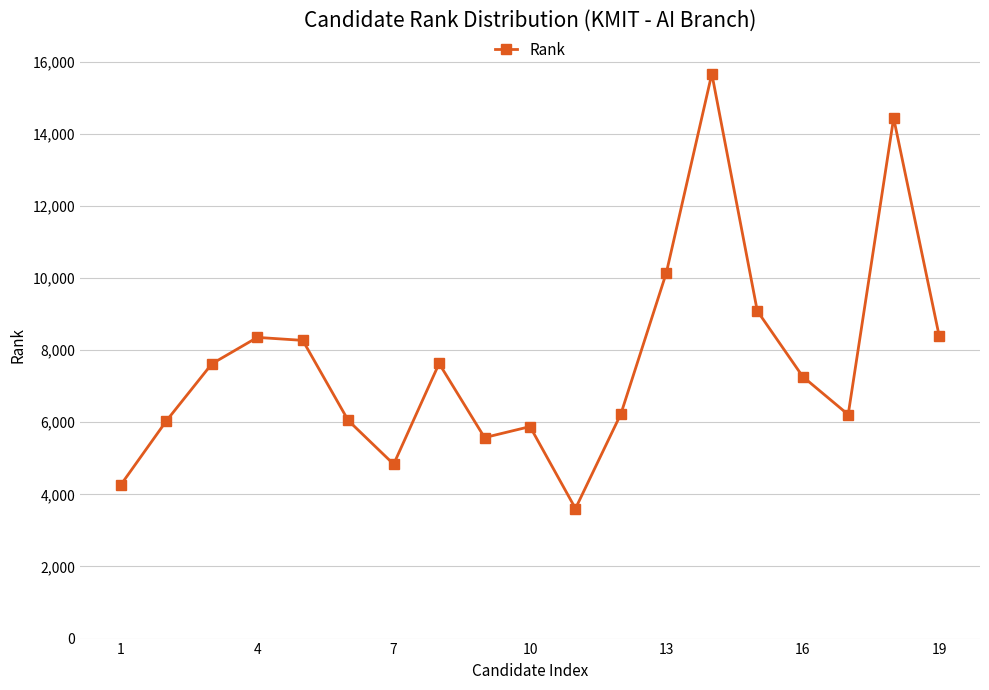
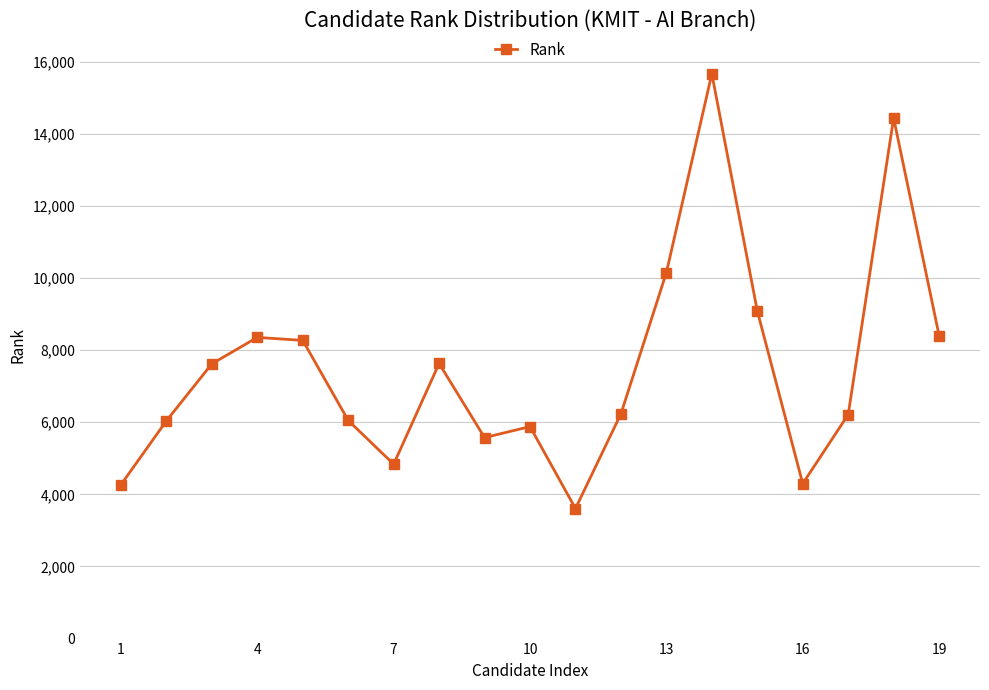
16: 7,300 -> 4,300
